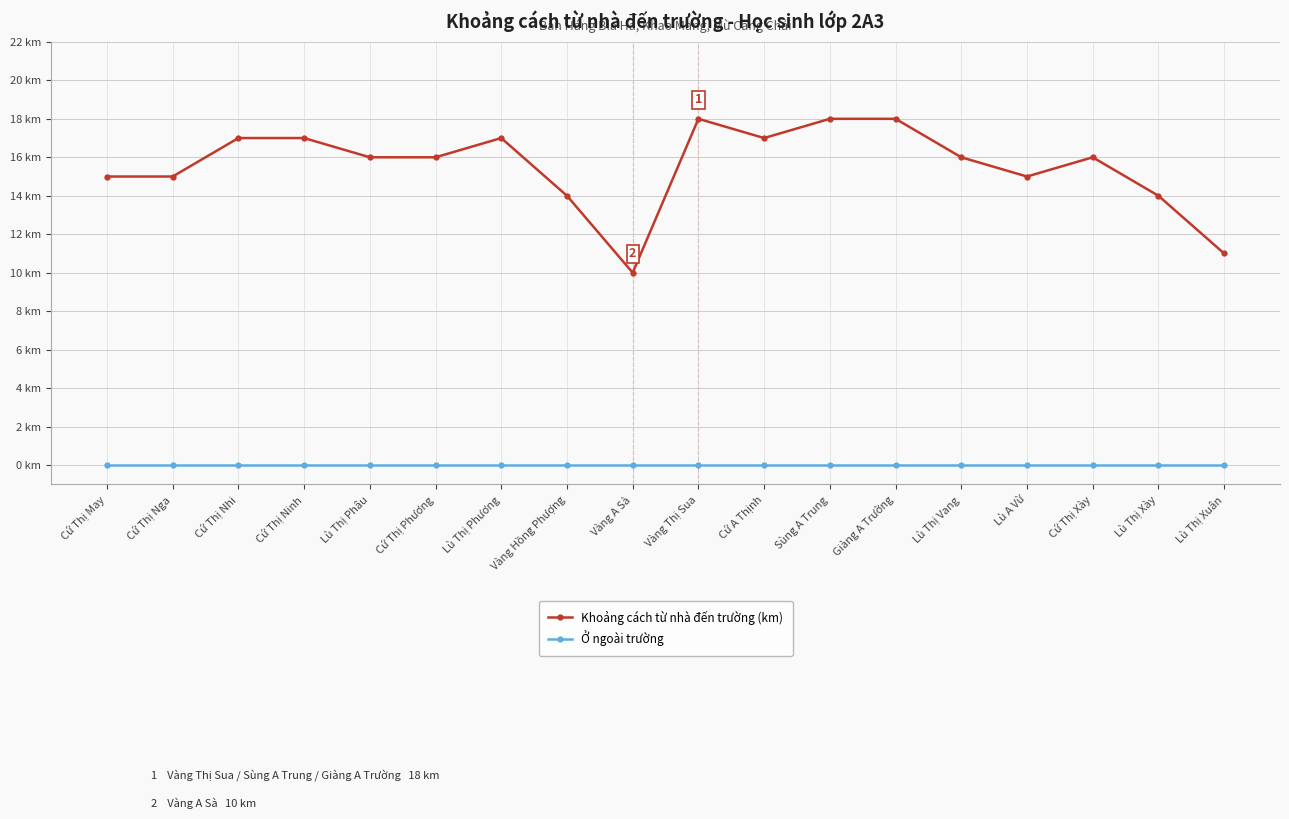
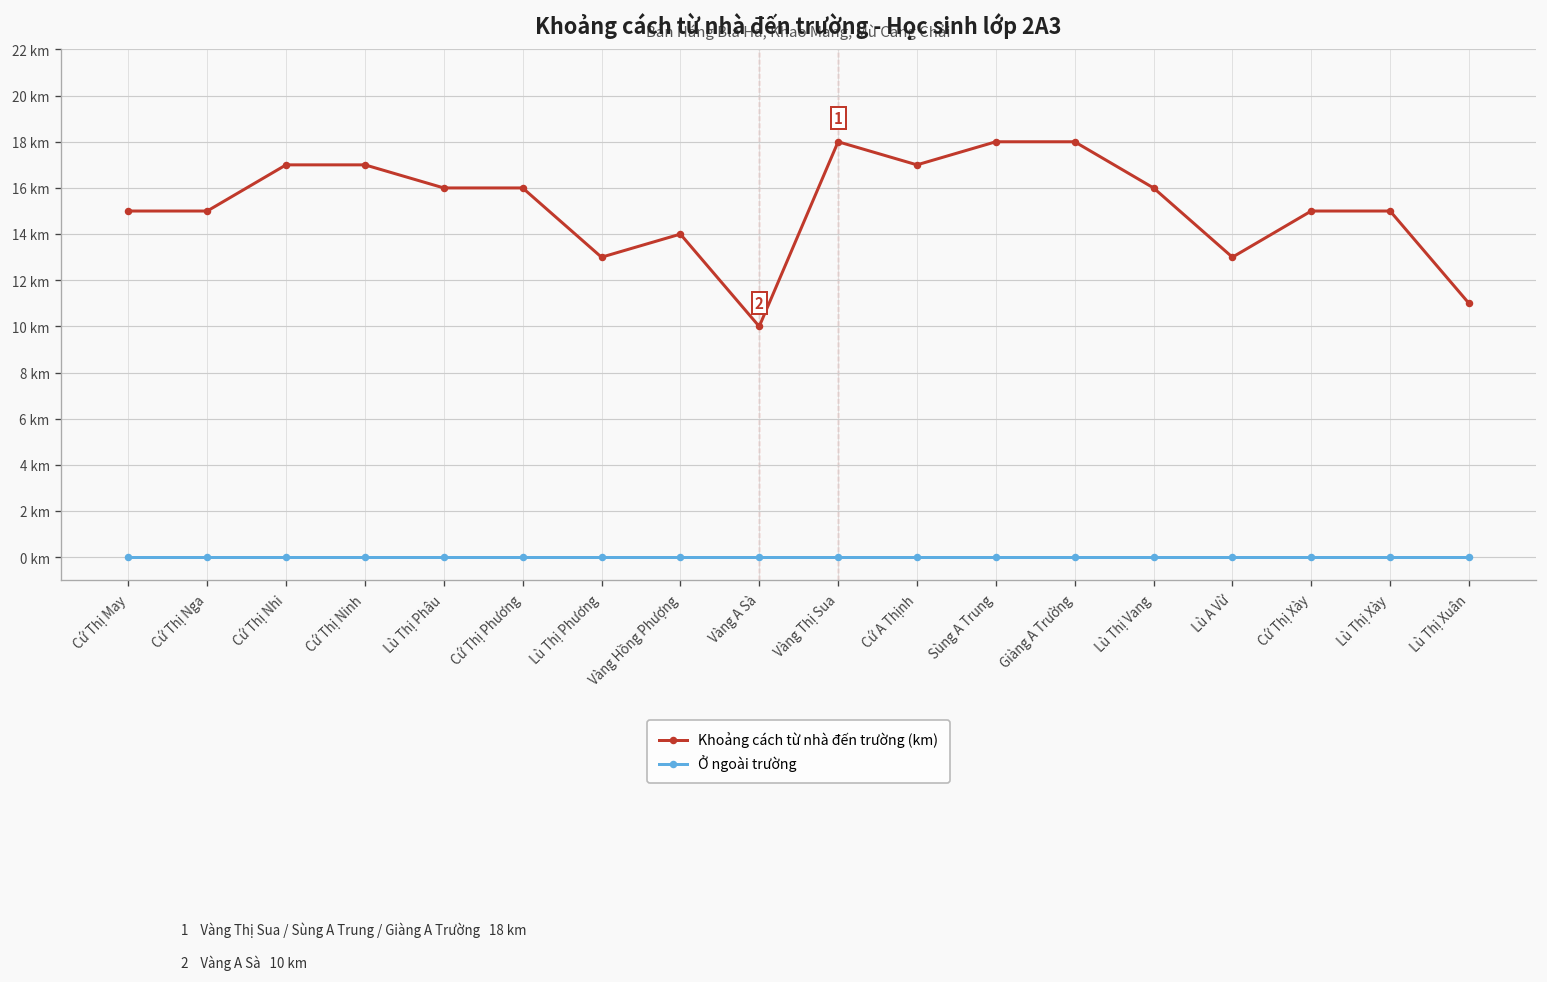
Khoảng cách từ nhà đến trường (km), Lù Thị Phương: 17 km -> 13 km
Khoảng cách từ nhà đến trường (km), Lù A Vừ: 15 km -> 13 km
Khoảng cách từ nhà đến trường (km), Cứ Thị Xày: 16 km -> 15 km
Khoảng cách từ nhà đến trường (km), Lù Thị Xày: 14 km -> 15 km
